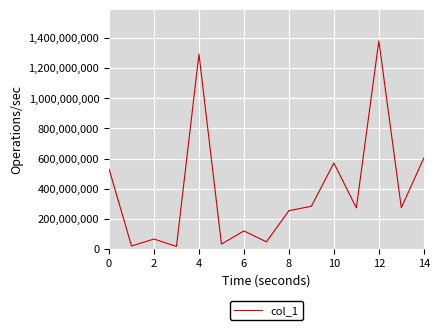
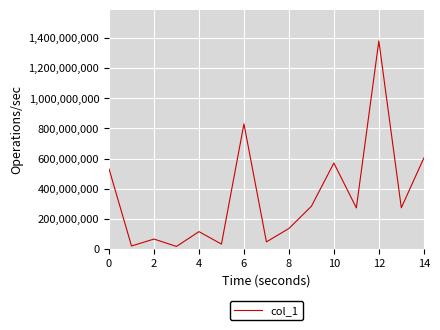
4: 1,290,000,000 -> 120,000,000
6: 120,000,000 -> 830,000,000
8: 250,000,000 -> 140,000,000
